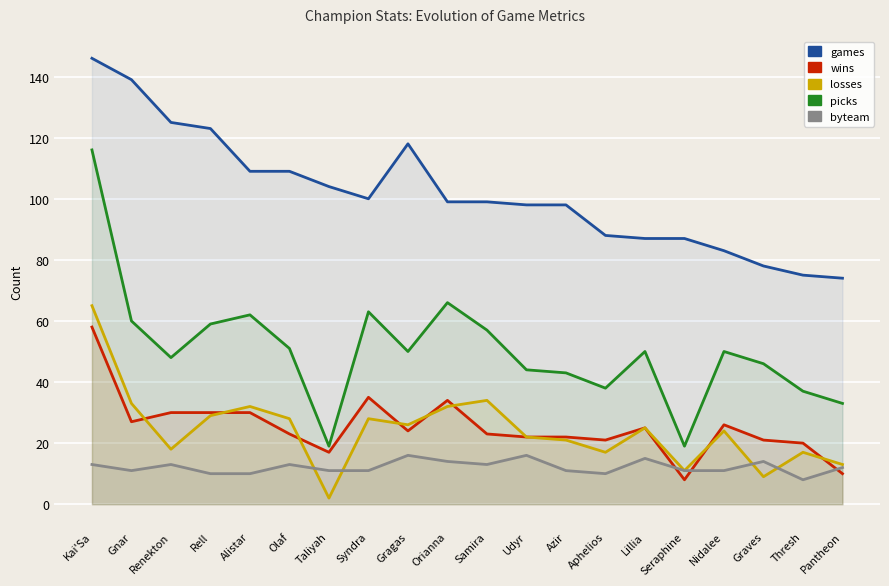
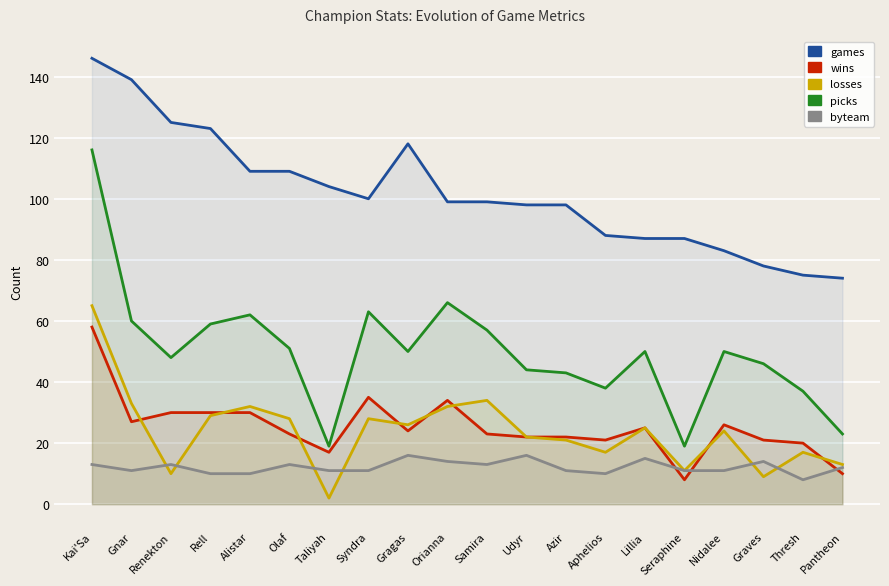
losses, Renekton: 18 -> 10
picks, Pantheon: 33 -> 23
